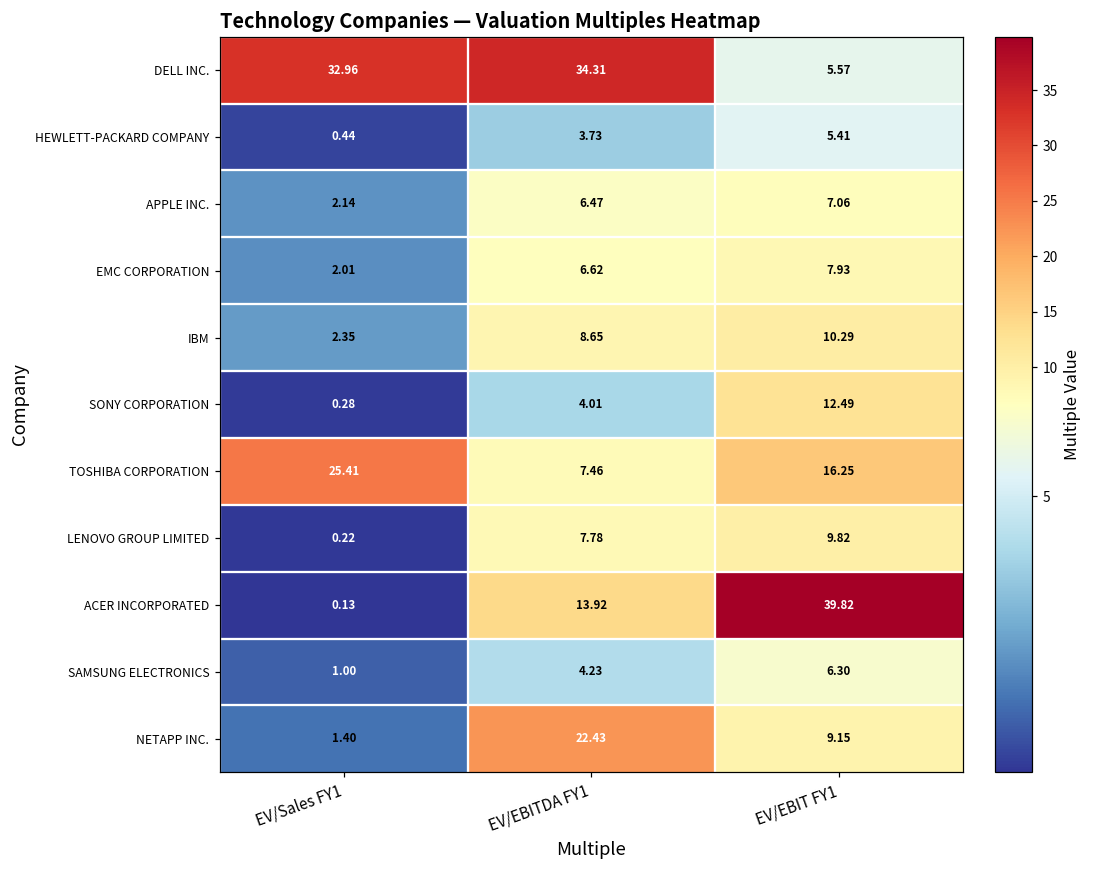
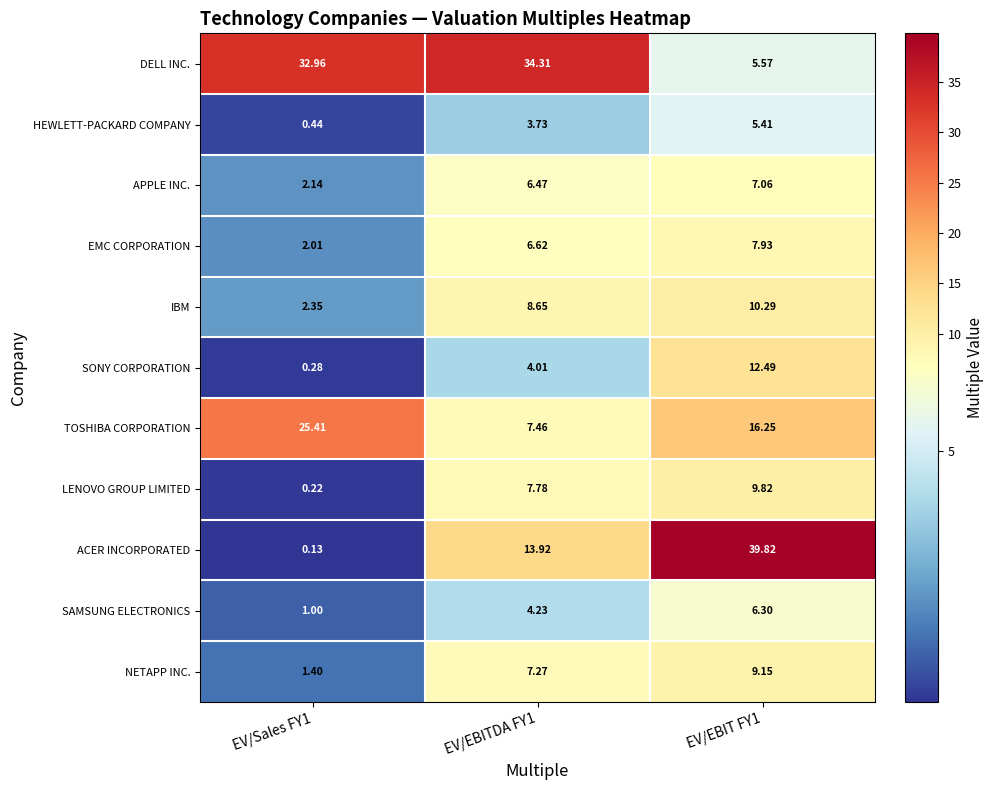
NETAPP INC., EV/EBITDA FY1: 22.43 -> 7.27
